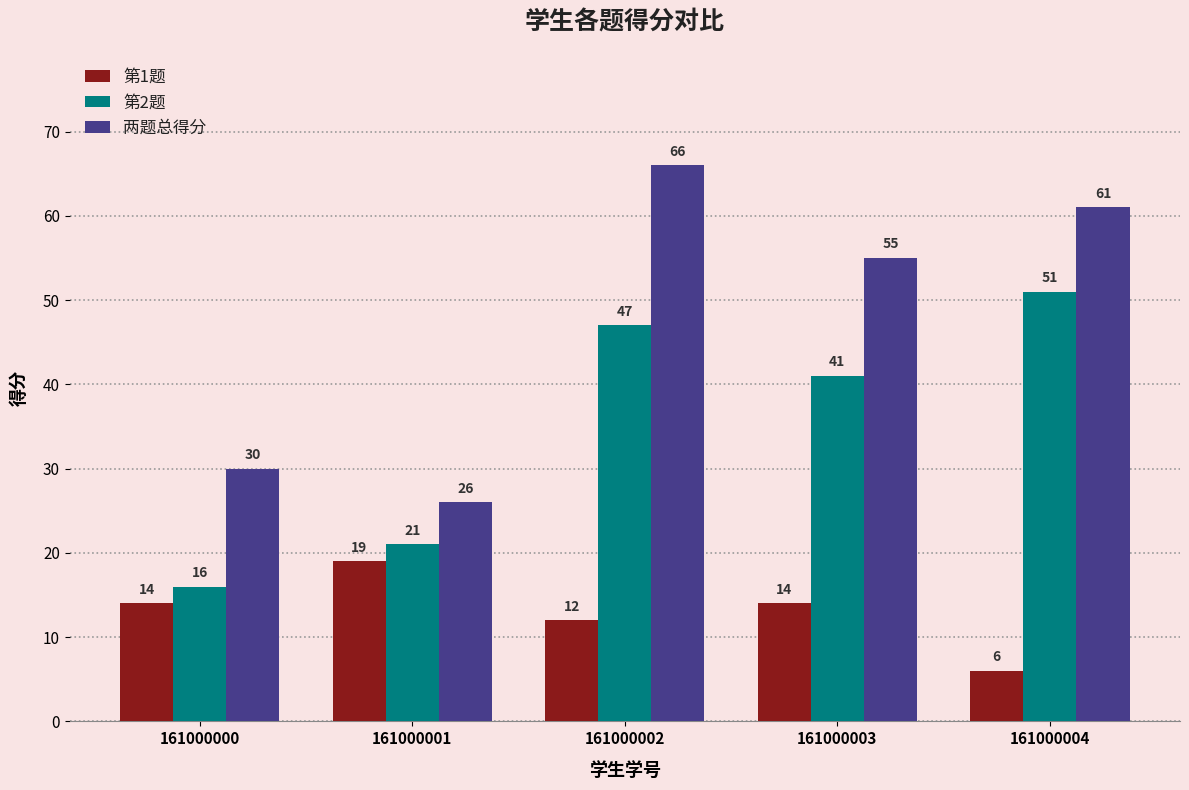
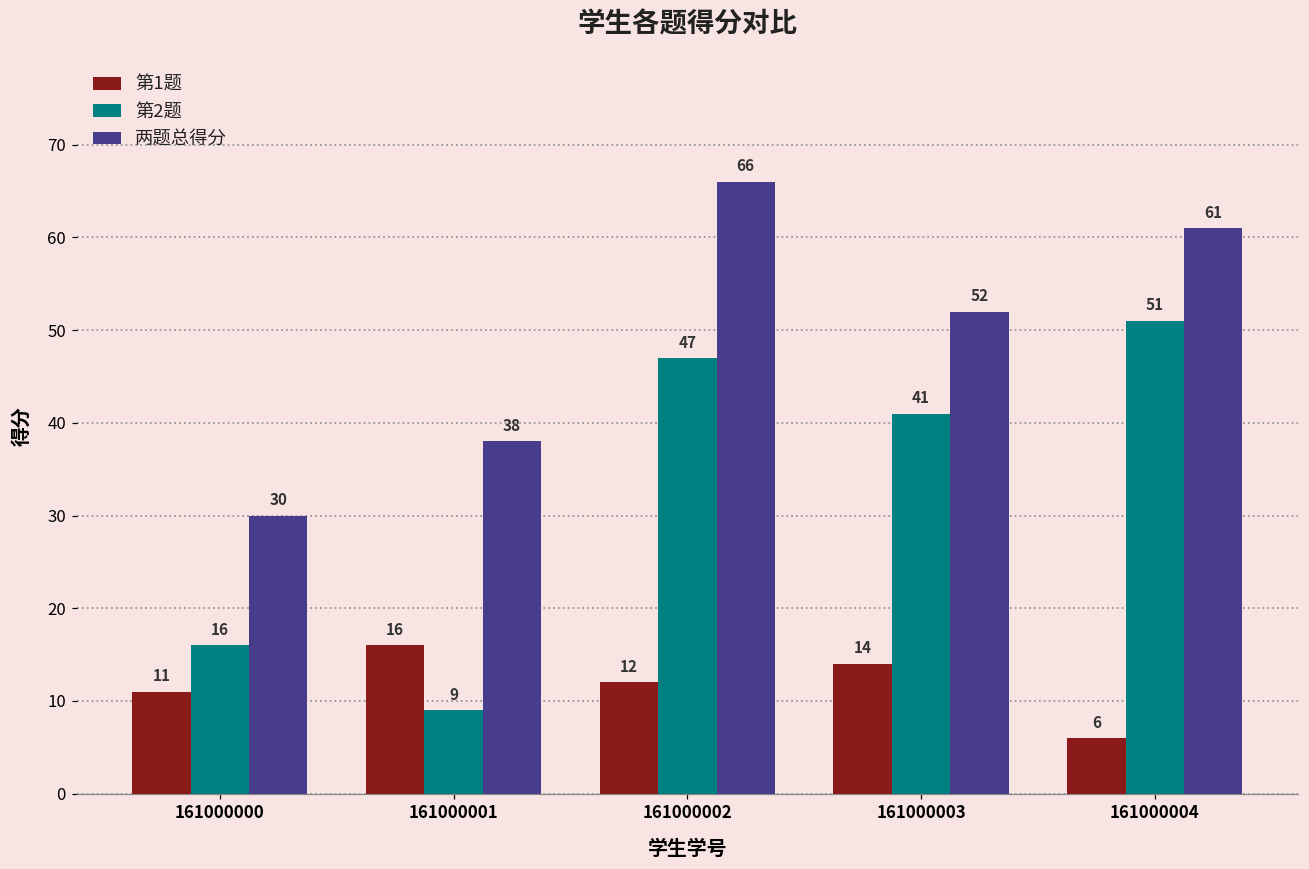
第1题, 161000000: 14 -> 11
第1题, 161000001: 19 -> 16
第2题, 161000001: 21 -> 9
两题总得分, 161000001: 26 -> 38
两题总得分, 161000003: 55 -> 52
